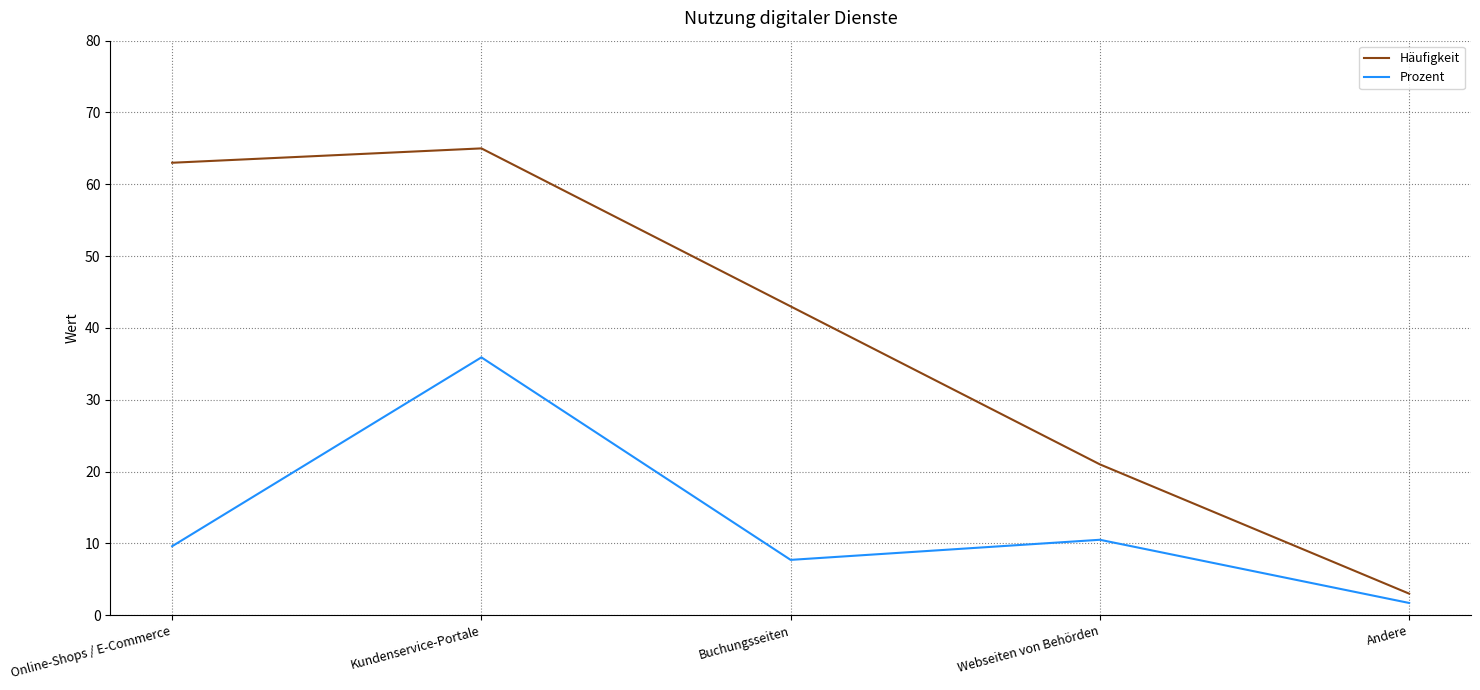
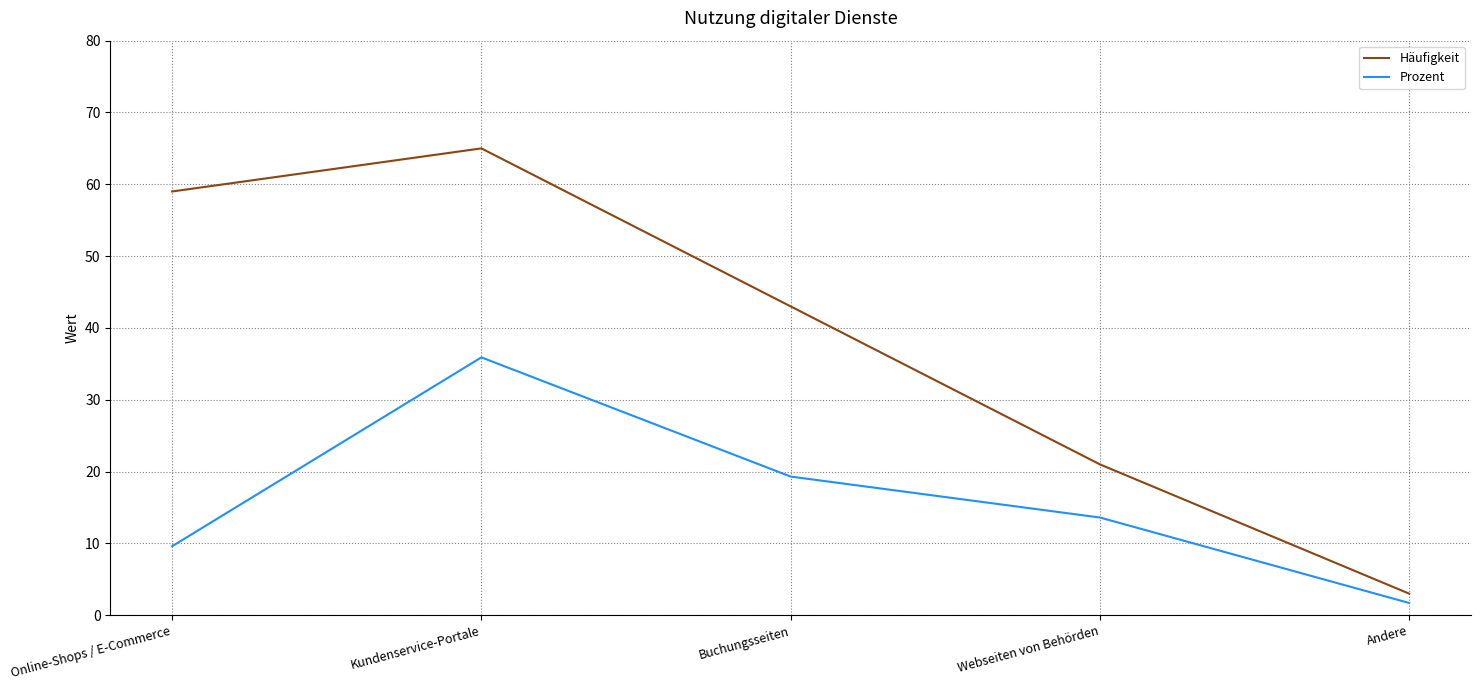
Häufigkeit, Online-Shops / E-Commerce: 63 -> 59
Prozent, Buchungsseiten: 8 -> 19
Prozent, Webseiten von Behörden: 11 -> 14
